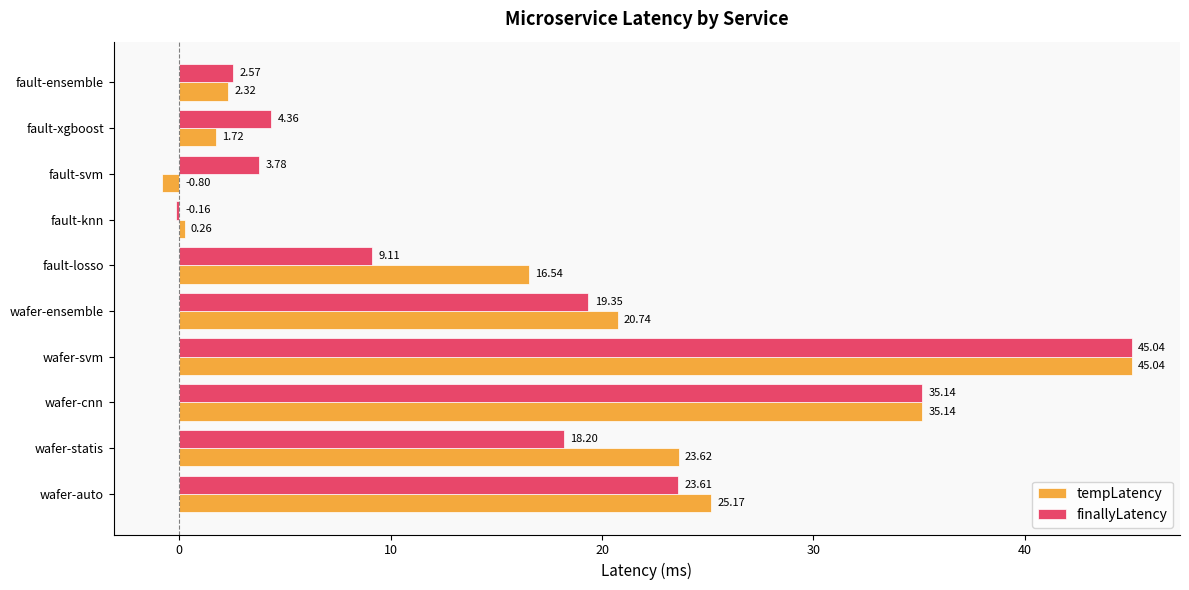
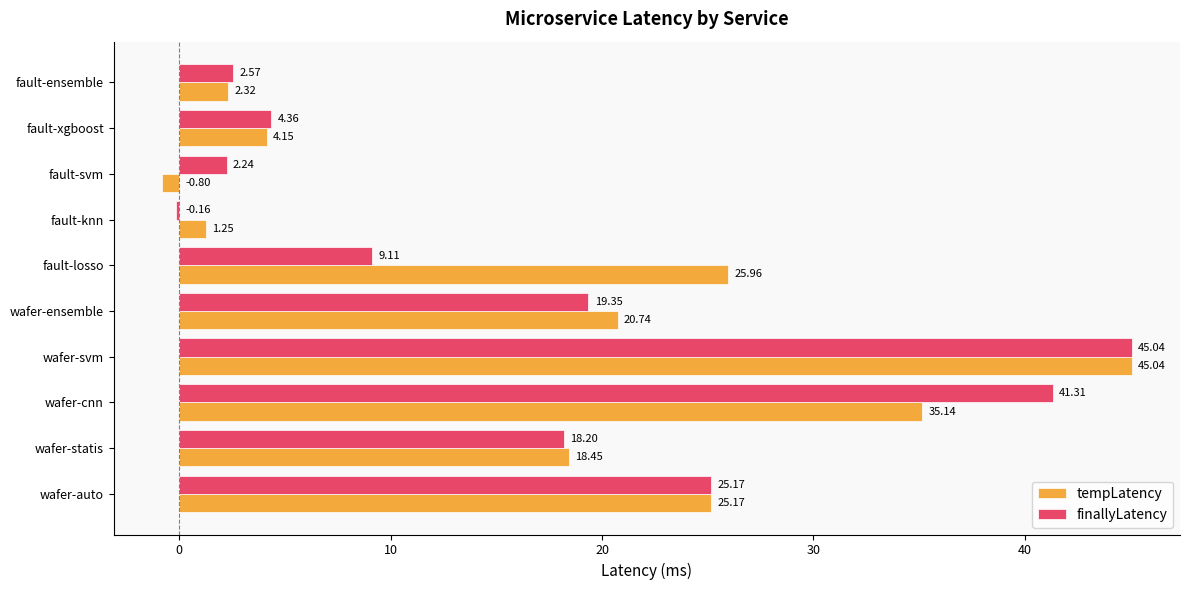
tempLatency, fault-xgboost: 1.72 -> 4.15
finallyLatency, fault-svm: 3.78 -> 2.24
tempLatency, fault-knn: 0.26 -> 1.25
tempLatency, fault-losso: 16.54 -> 25.96
finallyLatency, wafer-cnn: 35.14 -> 41.31
tempLatency, wafer-statis: 23.62 -> 18.45
finallyLatency, wafer-auto: 23.61 -> 25.17
